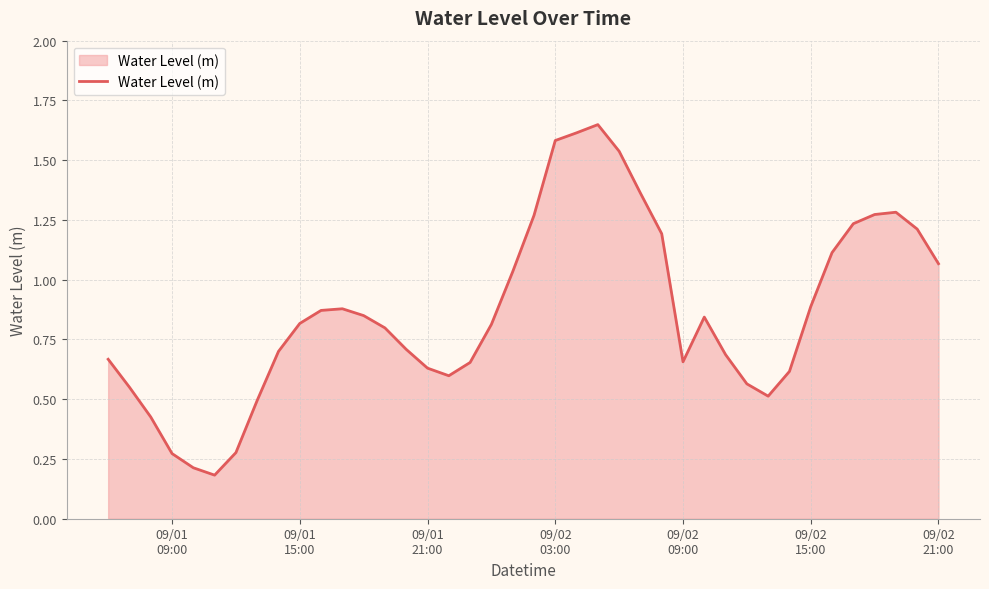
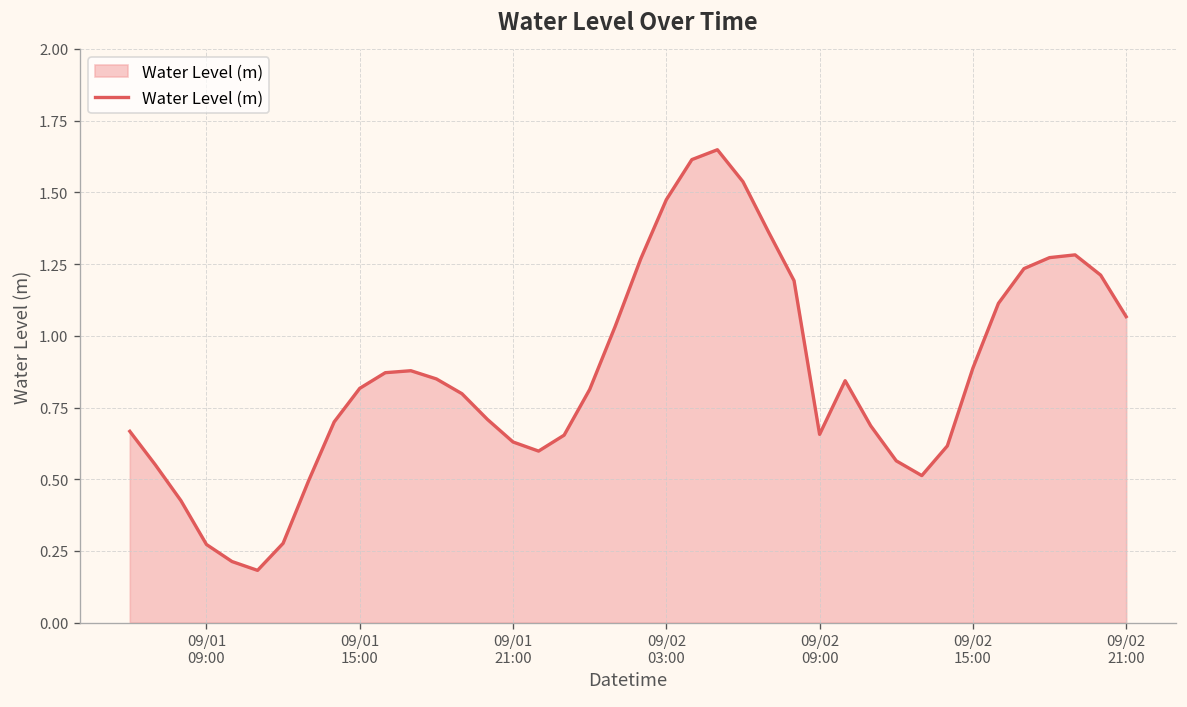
09/02 03:00: 1.58 -> 1.47
